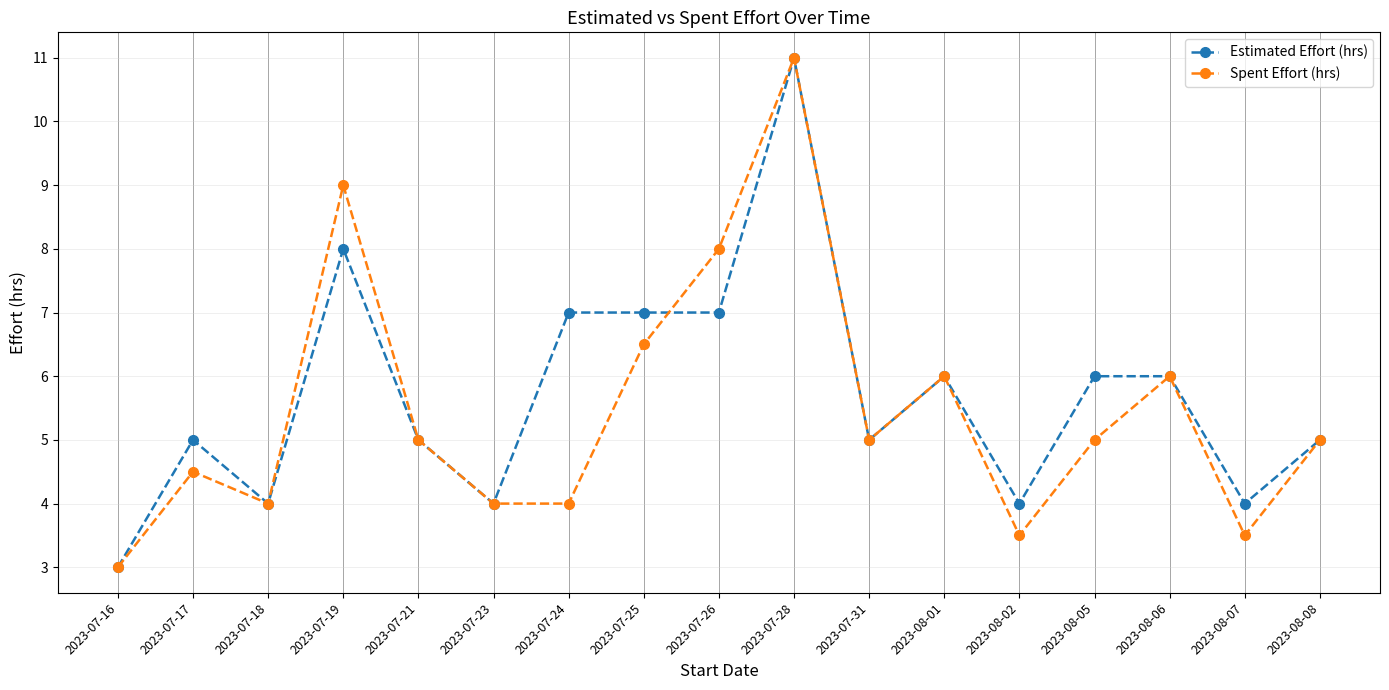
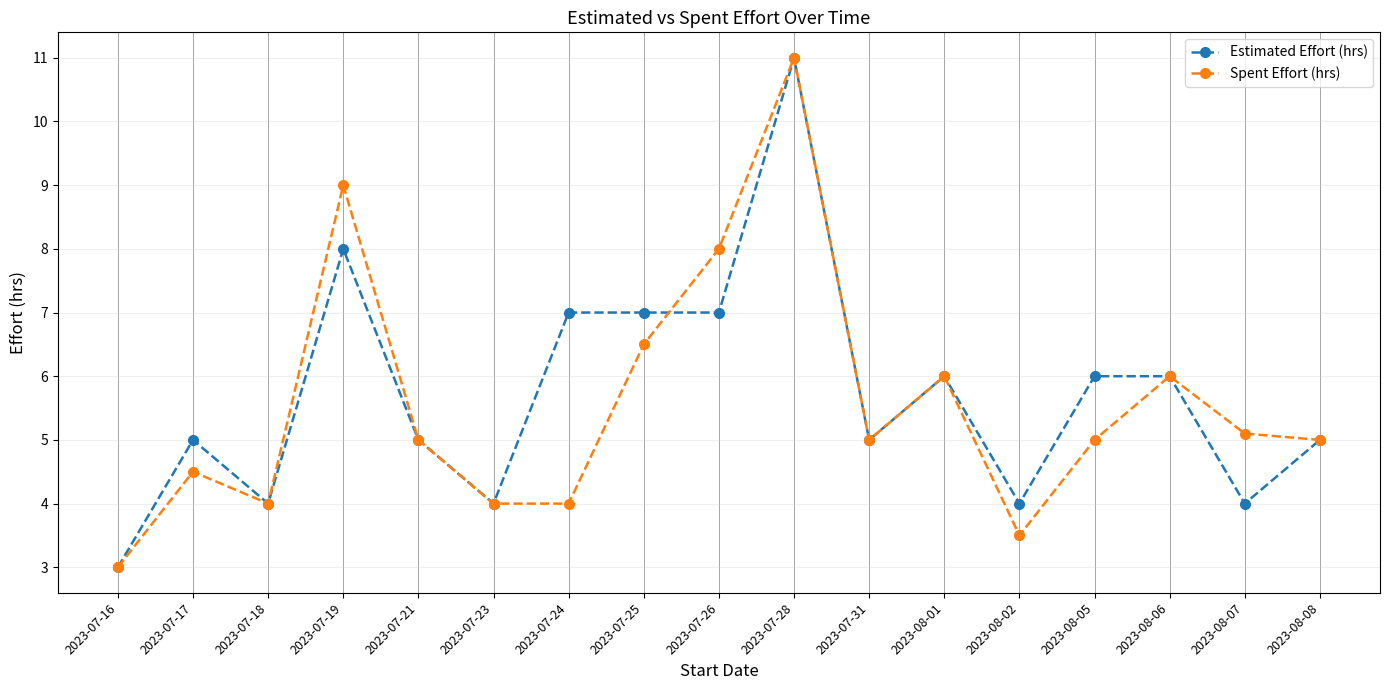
Spent Effort (hrs), 2023-08-07: 3.5 -> 5.1
